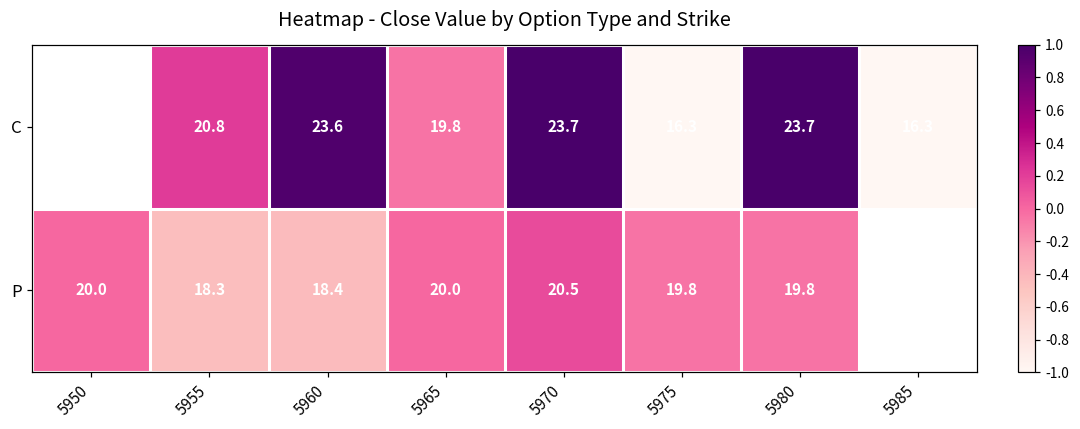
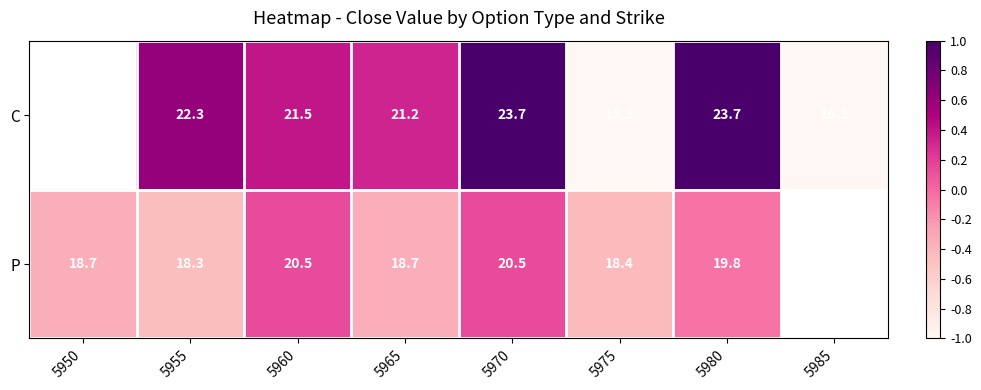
C, 5955: 20.8 -> 22.3
C, 5960: 23.6 -> 21.5
C, 5965: 19.8 -> 21.2
P, 5950: 20.0 -> 18.7
P, 5960: 18.4 -> 20.5
P, 5965: 20.0 -> 18.7
P, 5975: 19.8 -> 18.4
